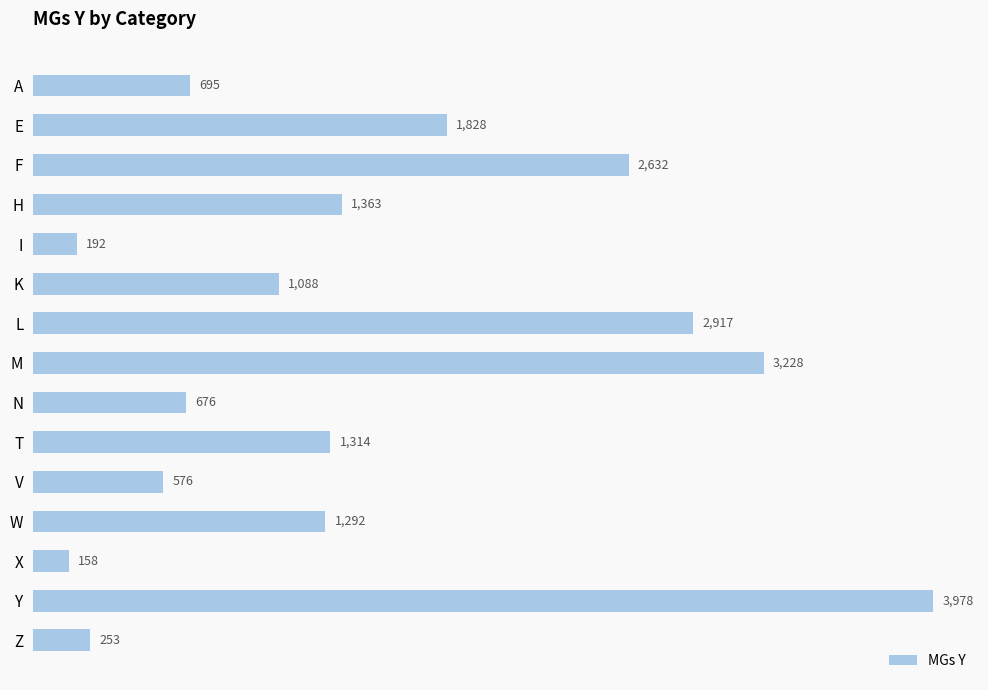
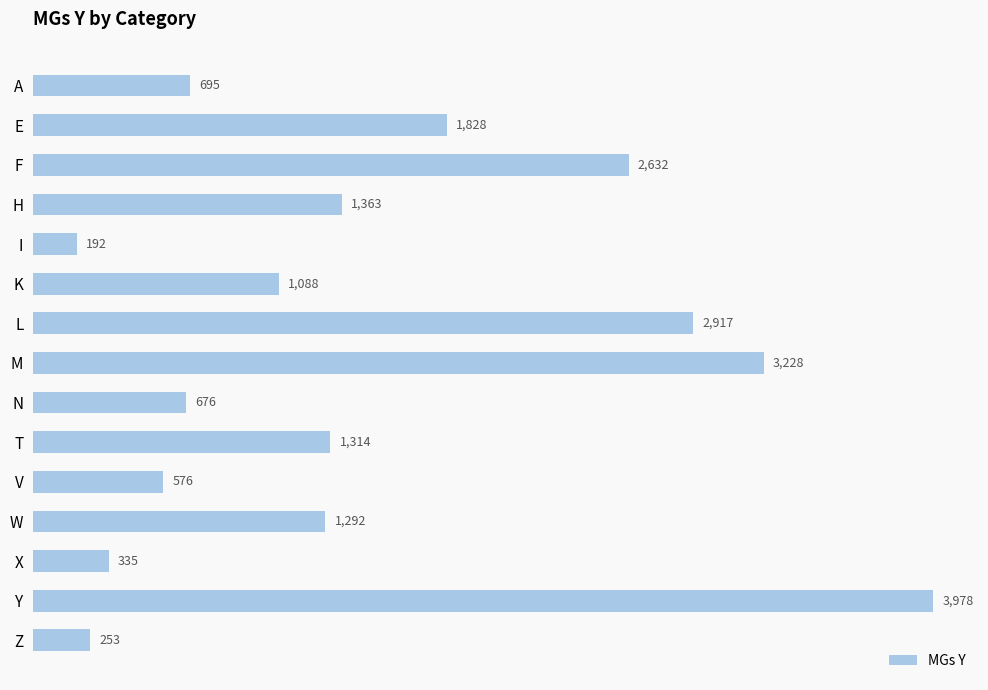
X: 158 -> 335
